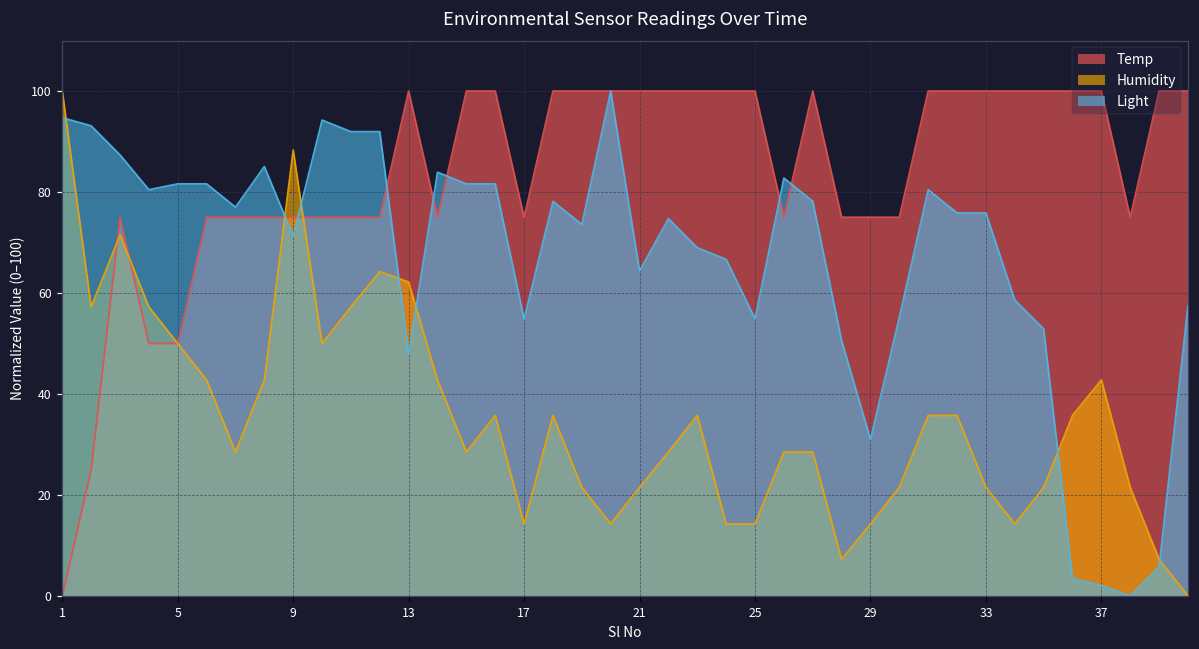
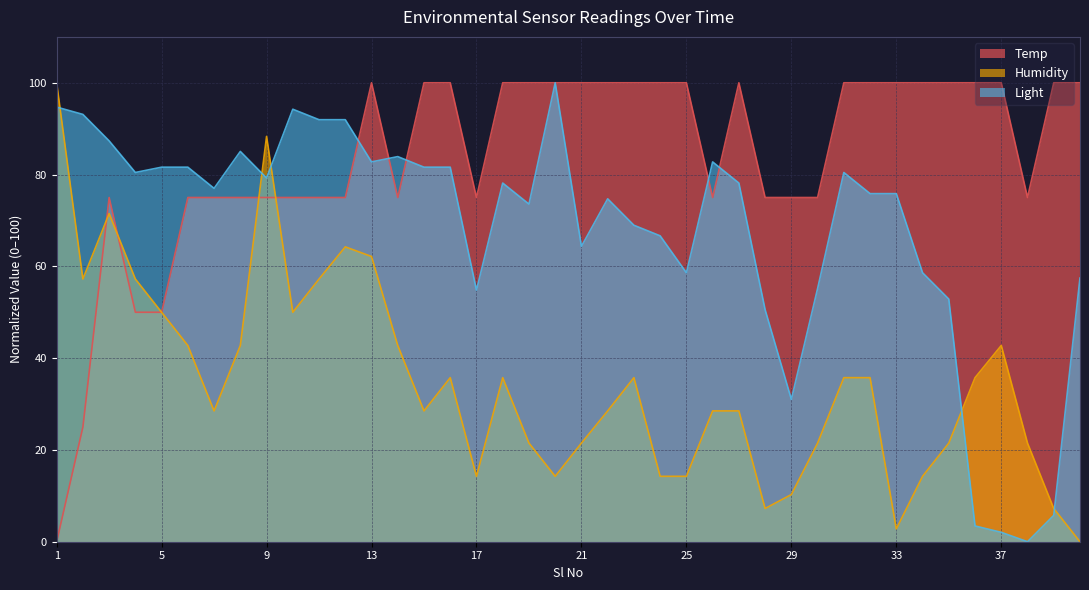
Light, 9: 71 -> 79
Light, 13: 48 -> 83
Light, 25: 55 -> 59
Humidity, 29: 14 -> 10
Humidity, 33: 21 -> 3
